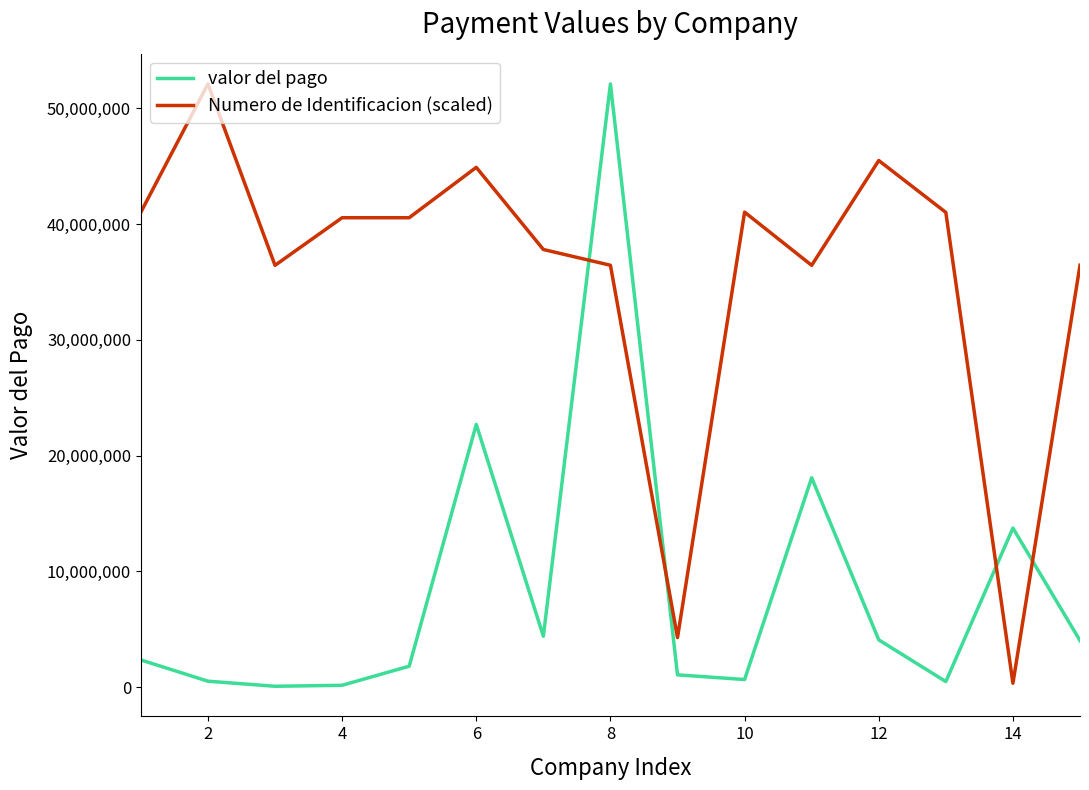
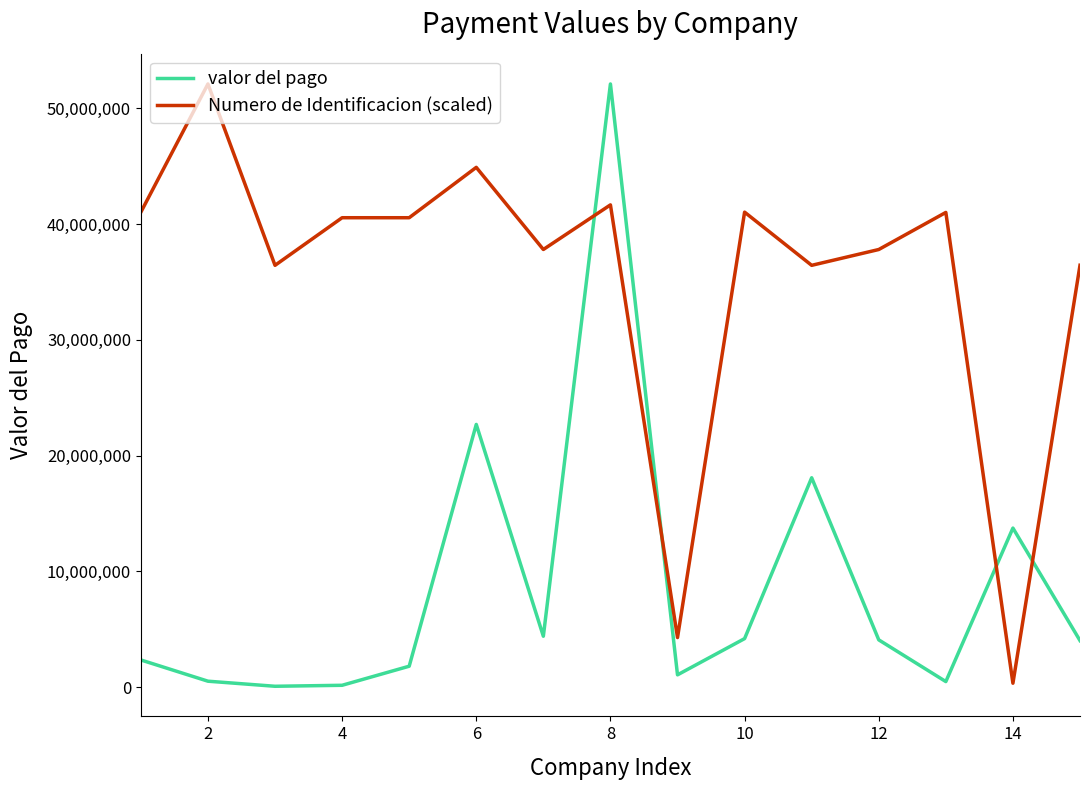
Numero de Identificacion (scaled), 8: 36,400,000 -> 41,700,000
valor del pago, 10: 700,000 -> 4,200,000
Numero de Identificacion (scaled), 12: 45,500,000 -> 37,800,000
